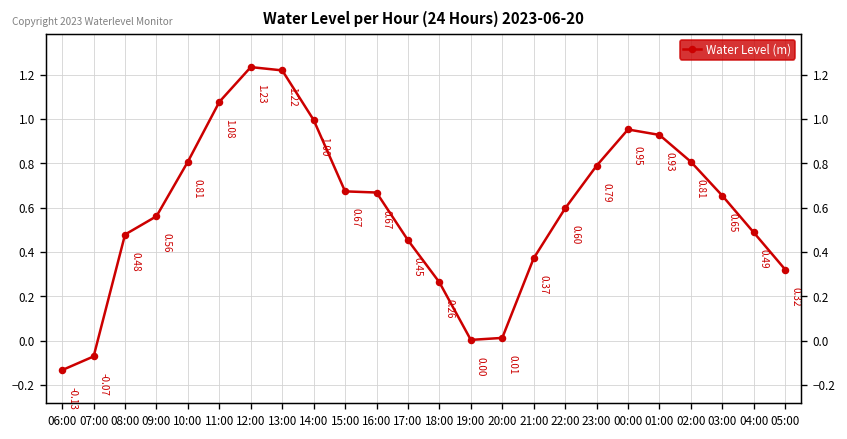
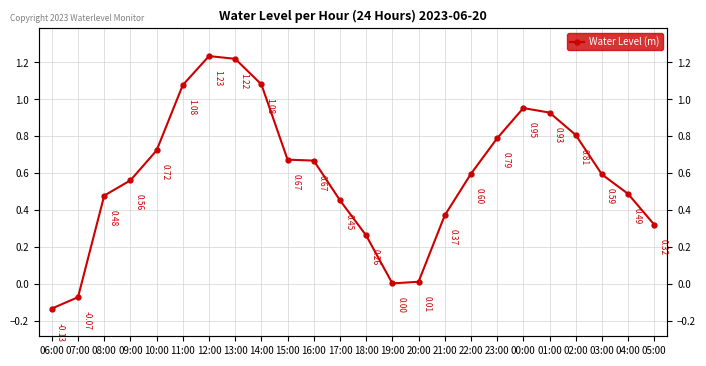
10:00: 0.81 -> 0.72
14:00: 1.00 -> 1.08
03:00: 0.65 -> 0.59
